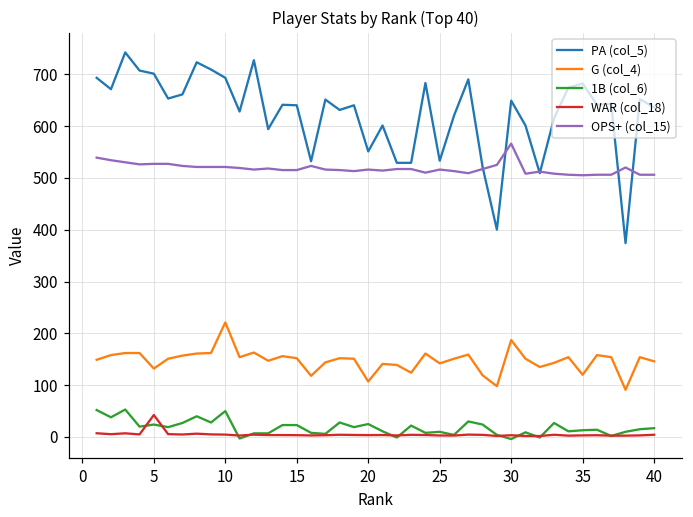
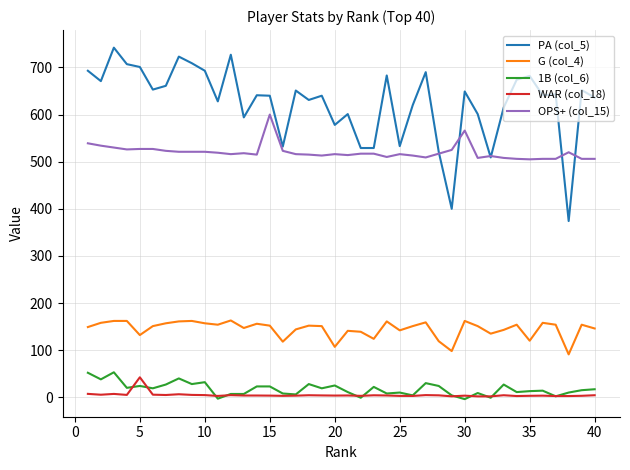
G (col_4), 10: 220 -> 160
1B (col_6), 10: 50 -> 30
OPS+ (col_15), 15: 520 -> 600
PA (col_5), 20: 550 -> 580
G (col_4), 30: 190 -> 160
